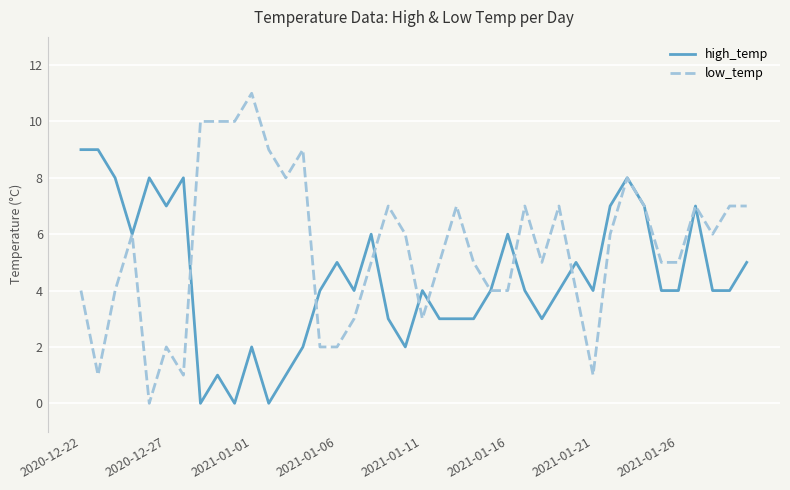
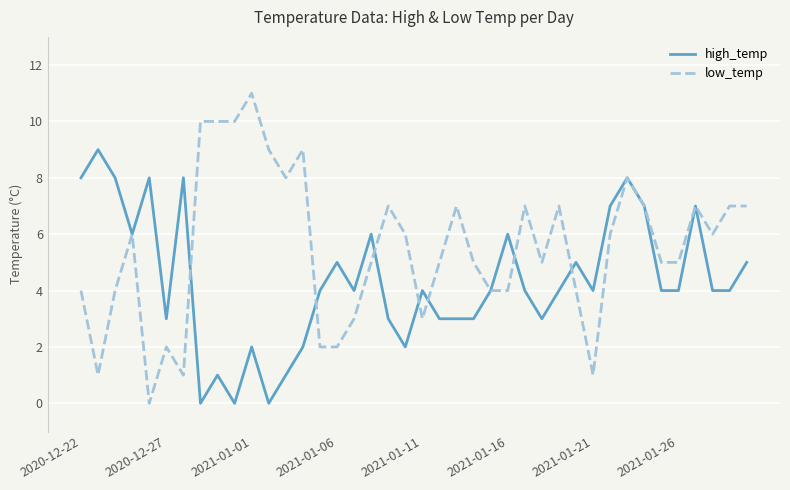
high_temp, 2020-12-22: 9 -> 8
high_temp, 2020-12-27: 7 -> 3
